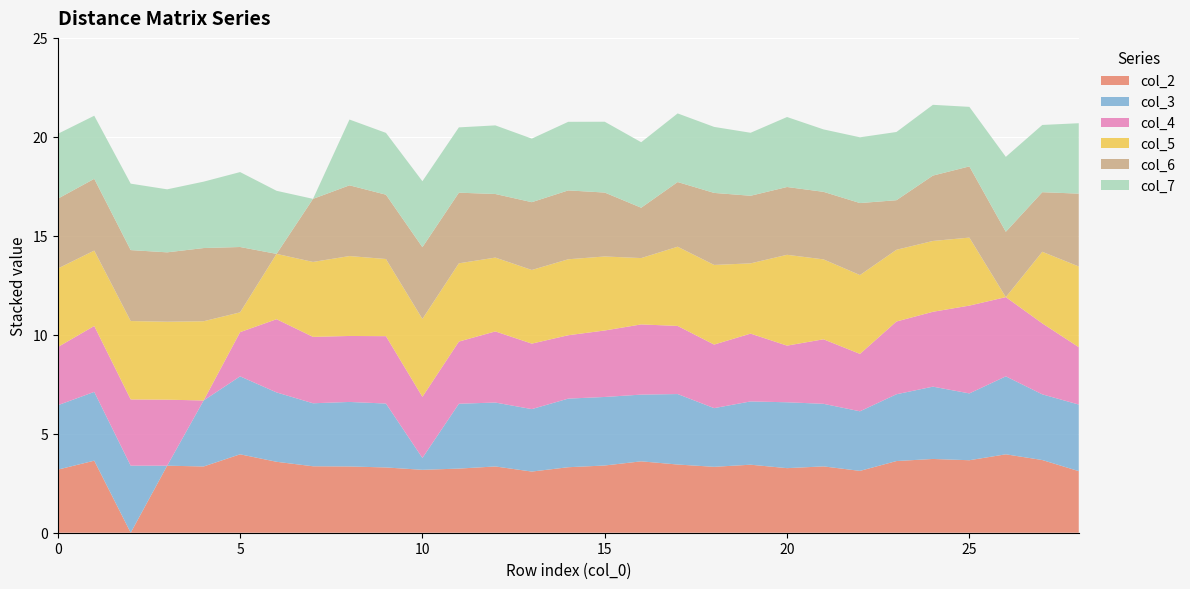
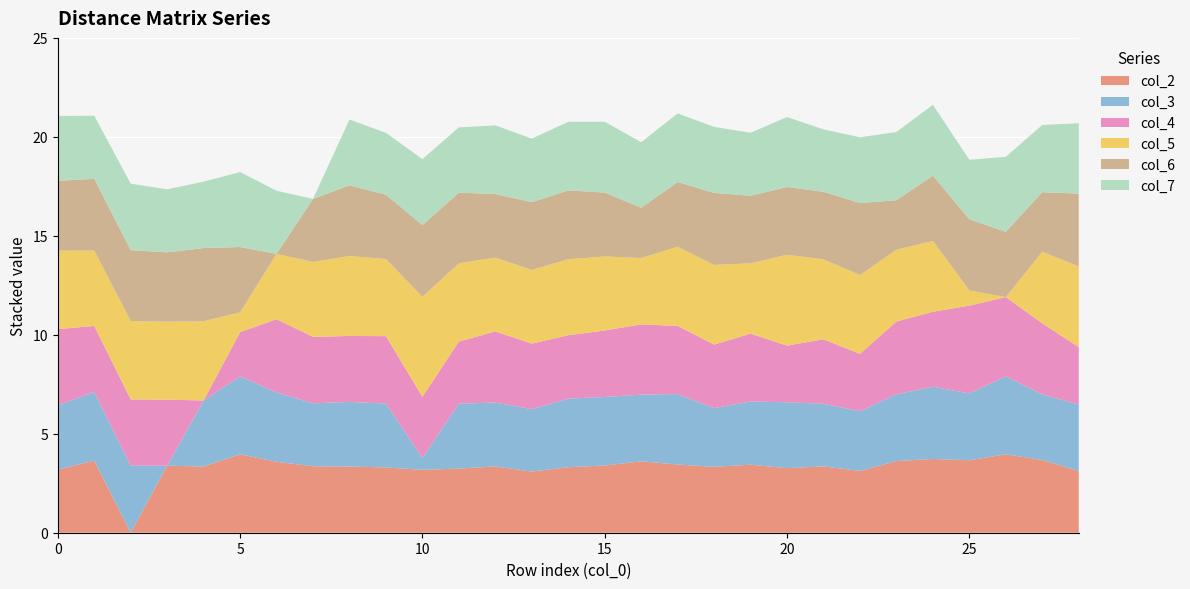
col_4, 0: 2.9 -> 3.8
col_5, 10: 3.9 -> 5.0
col_5, 25: 3.4 -> 0.8
